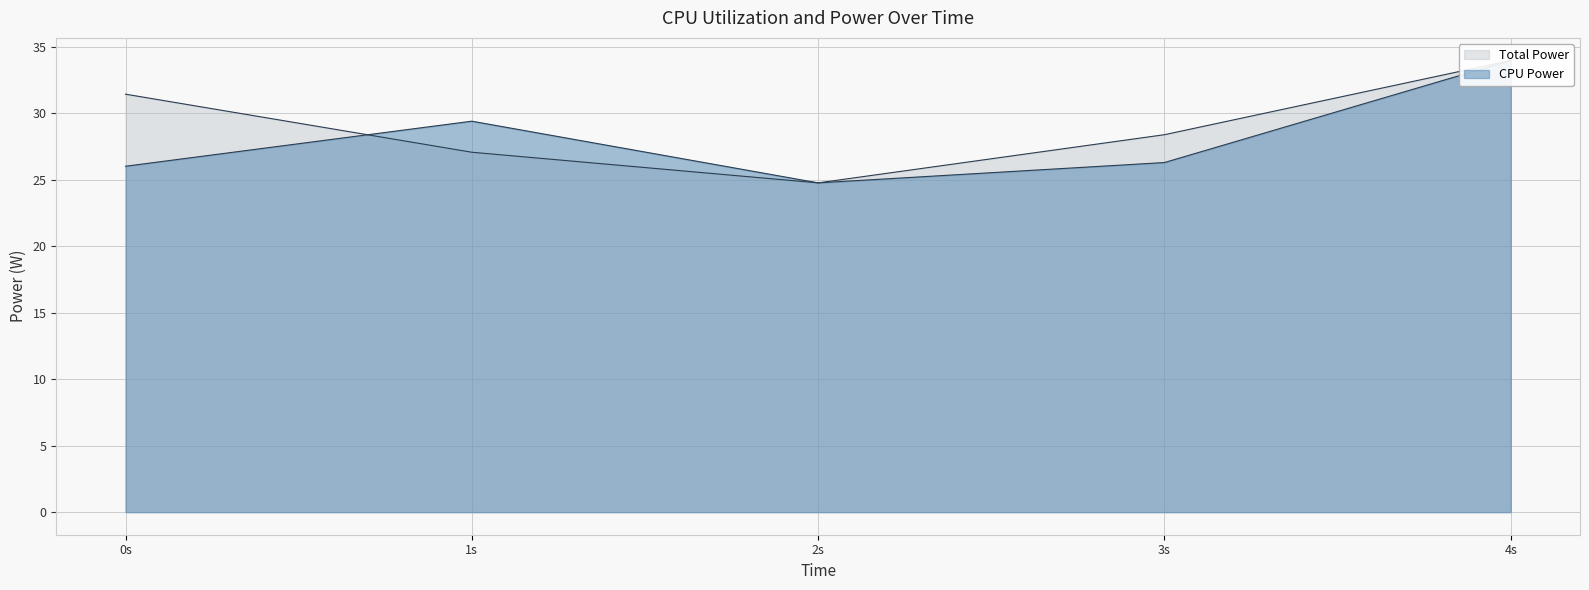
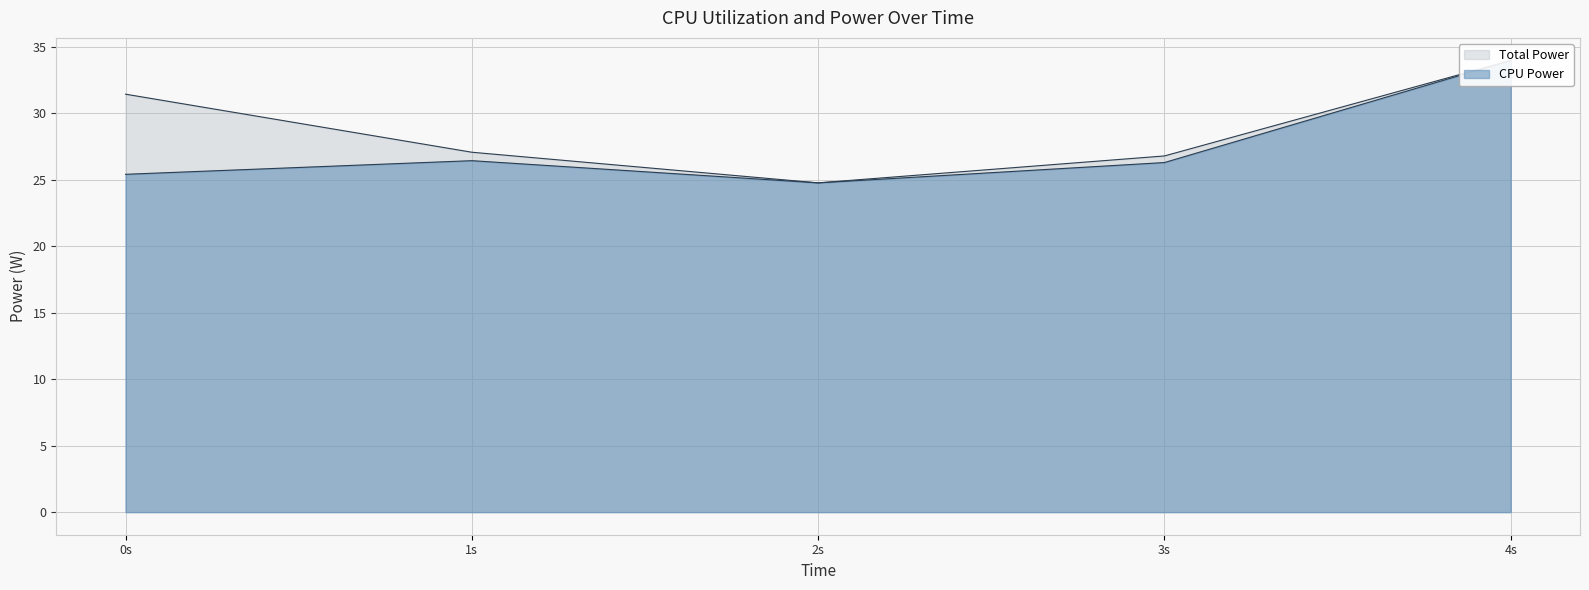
CPU Power, 0s: 26.0 -> 25.4
CPU Power, 1s: 29.4 -> 26.4
Total Power, 3s: 28.4 -> 26.8
